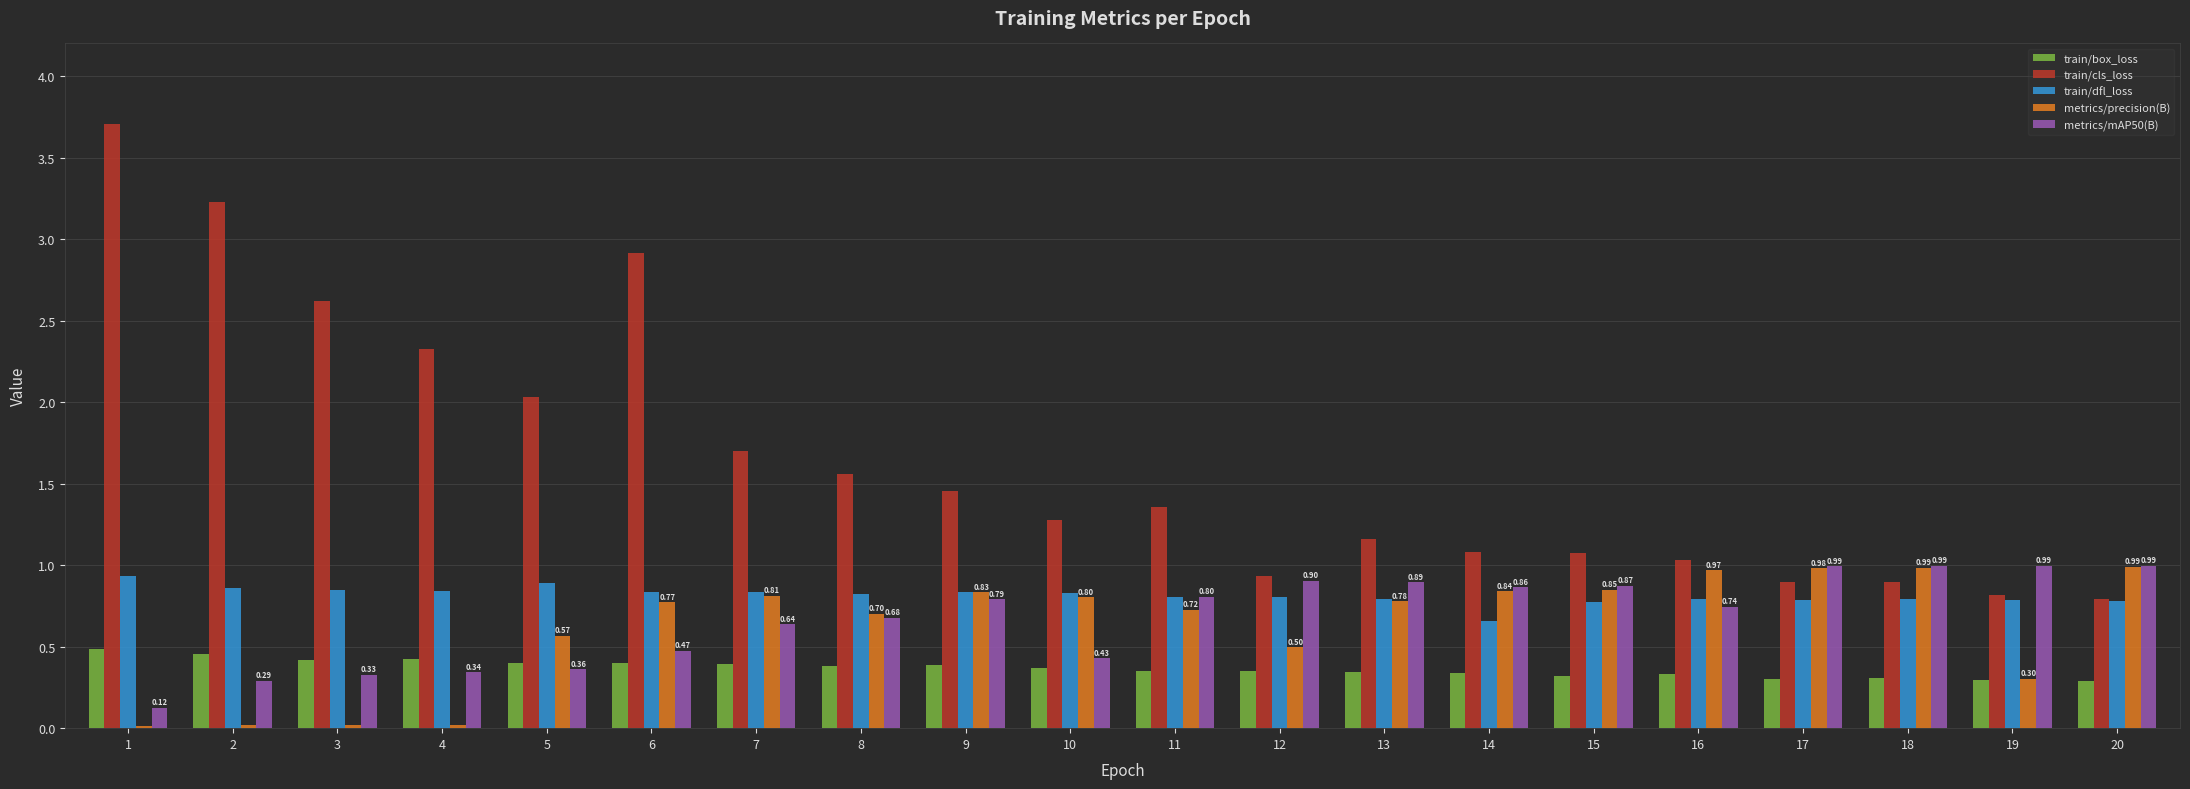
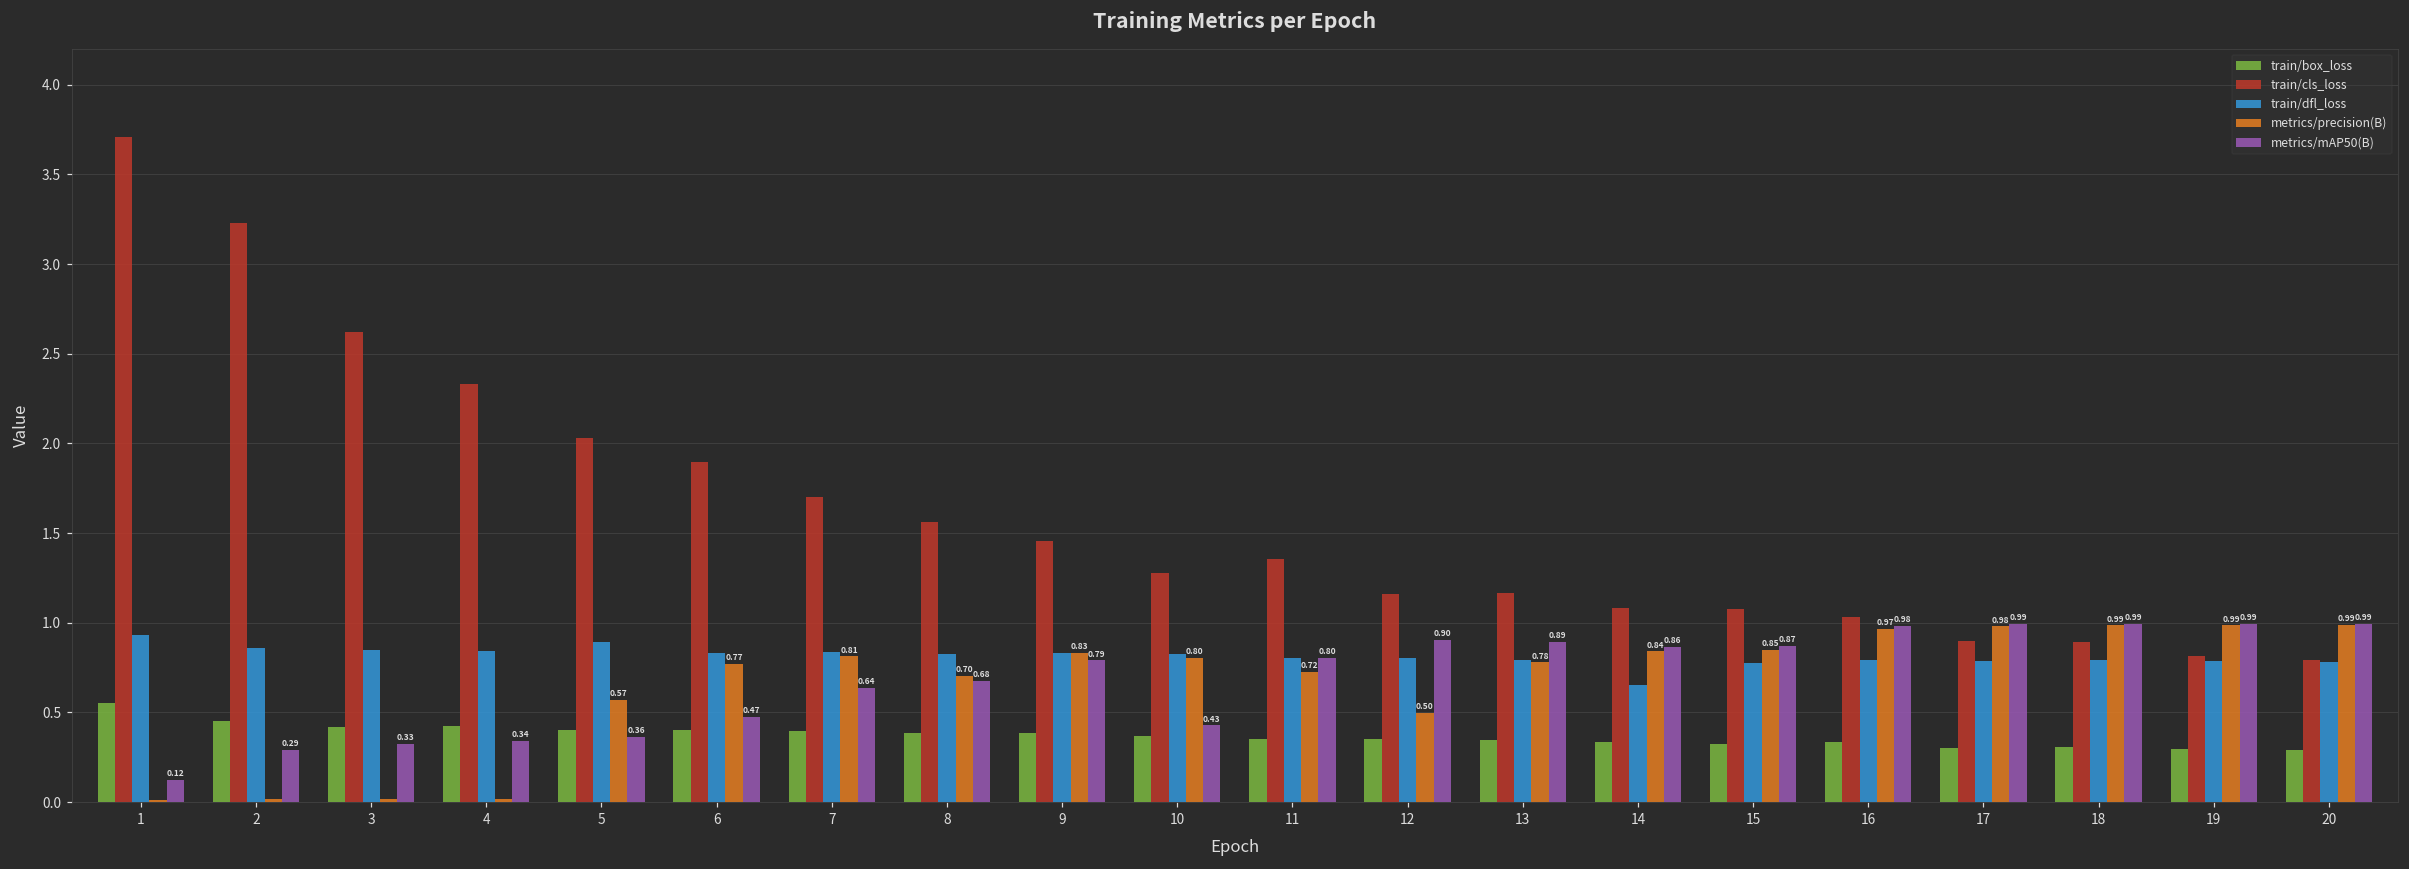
train/box_loss, 1: 0.49 -> 0.55
train/cls_loss, 6: 2.91 -> 1.89
train/cls_loss, 12: 0.93 -> 1.16
metrics/mAP50(B), 16: 0.74 -> 0.98
metrics/precision(B), 19: 0.30 -> 0.99
